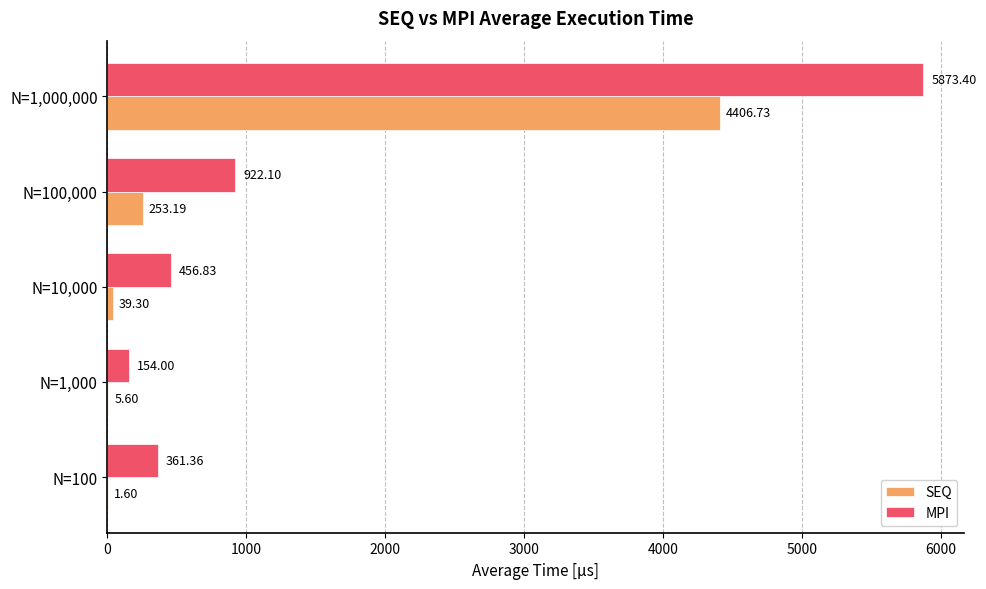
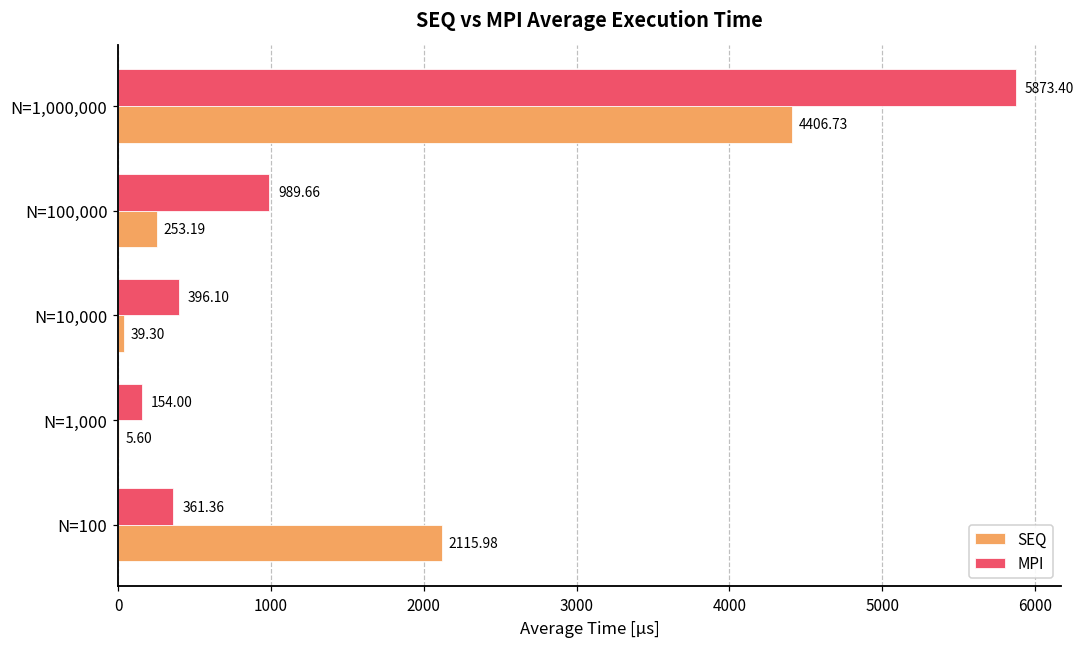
MPI, N=100,000: 922.10 -> 989.66
MPI, N=10,000: 456.83 -> 396.10
SEQ, N=100: 1.60 -> 2115.98
